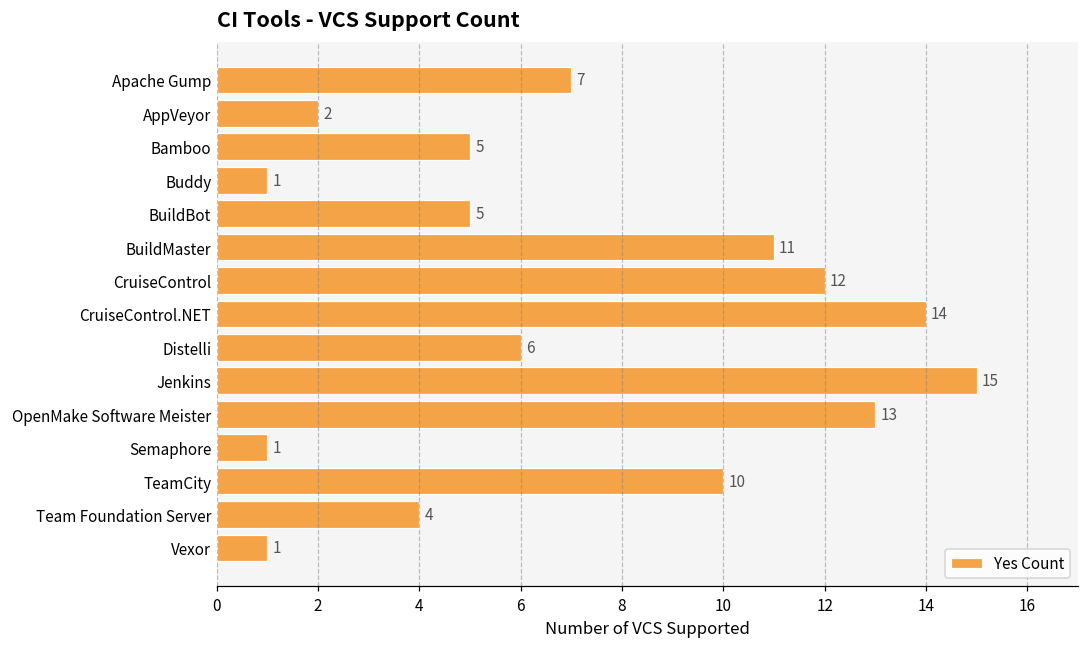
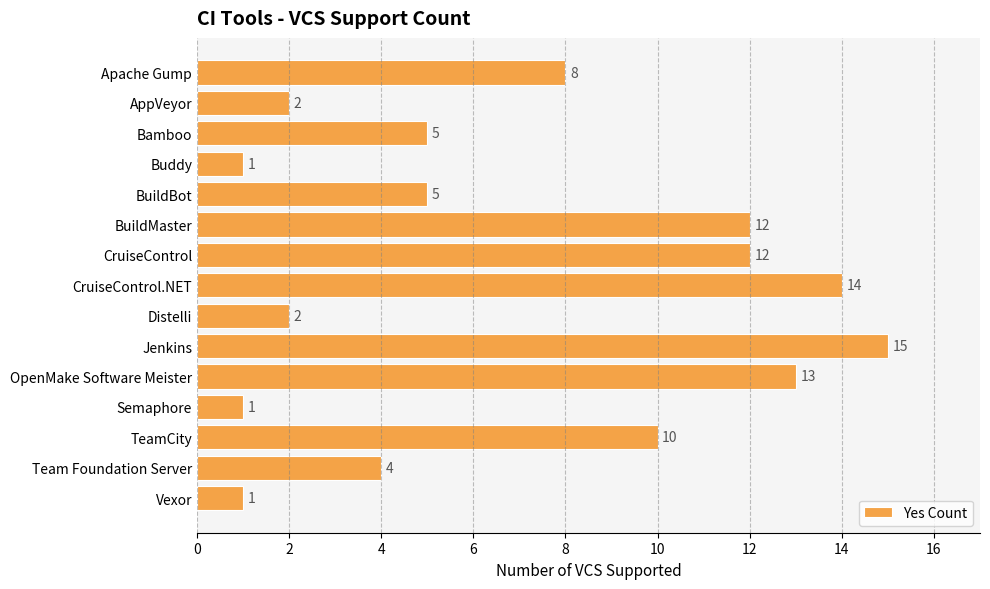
Apache Gump: 7 -> 8
BuildMaster: 11 -> 12
Distelli: 6 -> 2
